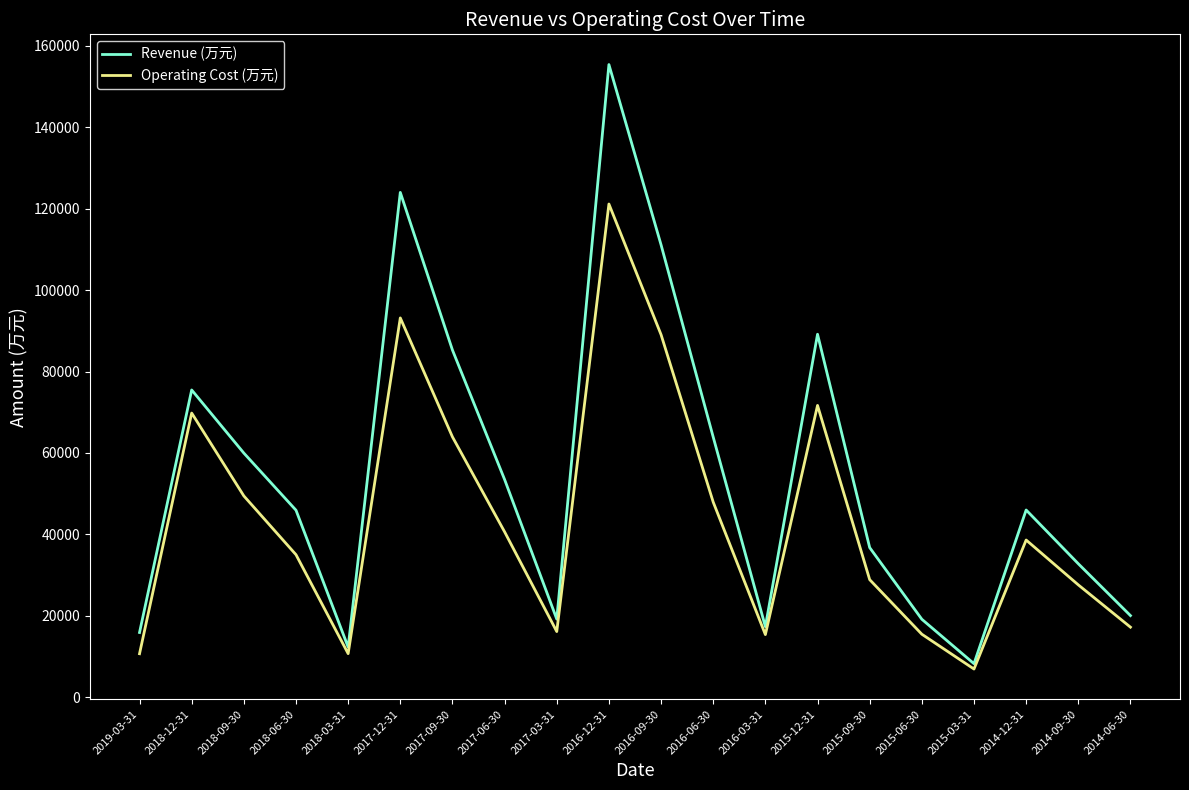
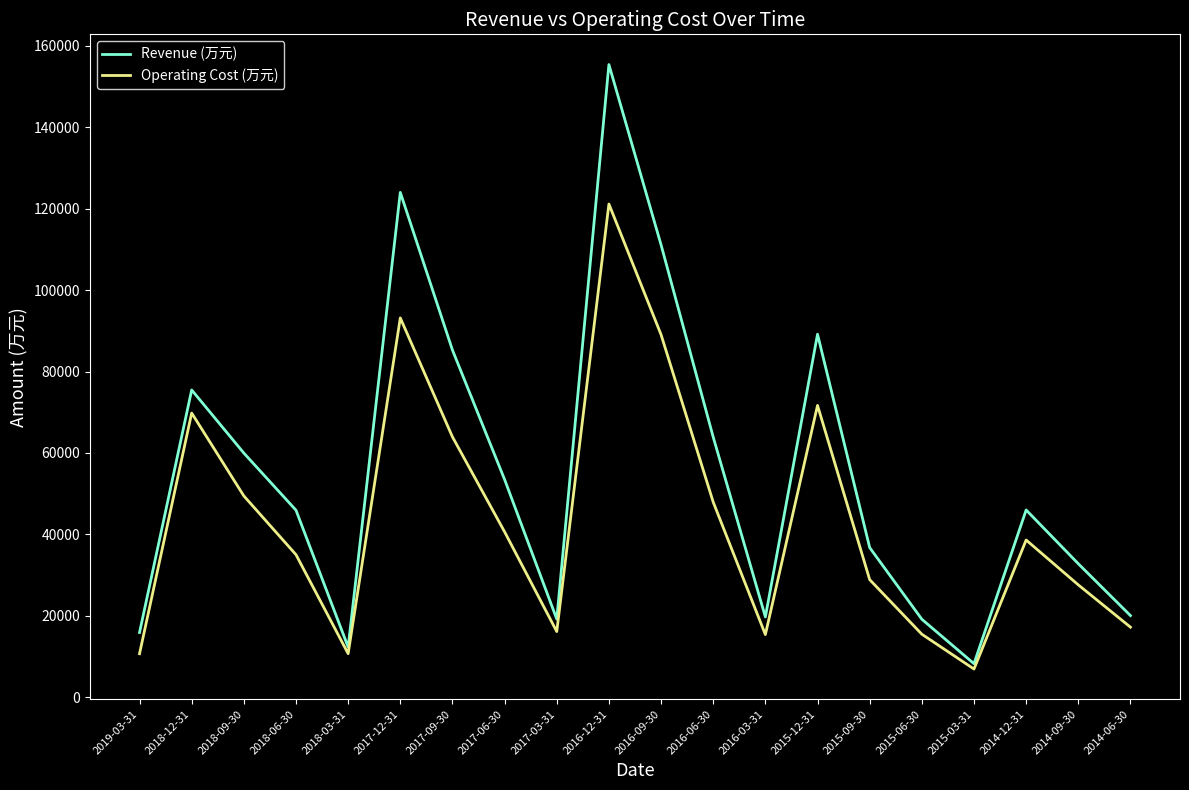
Revenue (万元), 2016-03-31: 17000 -> 20000
